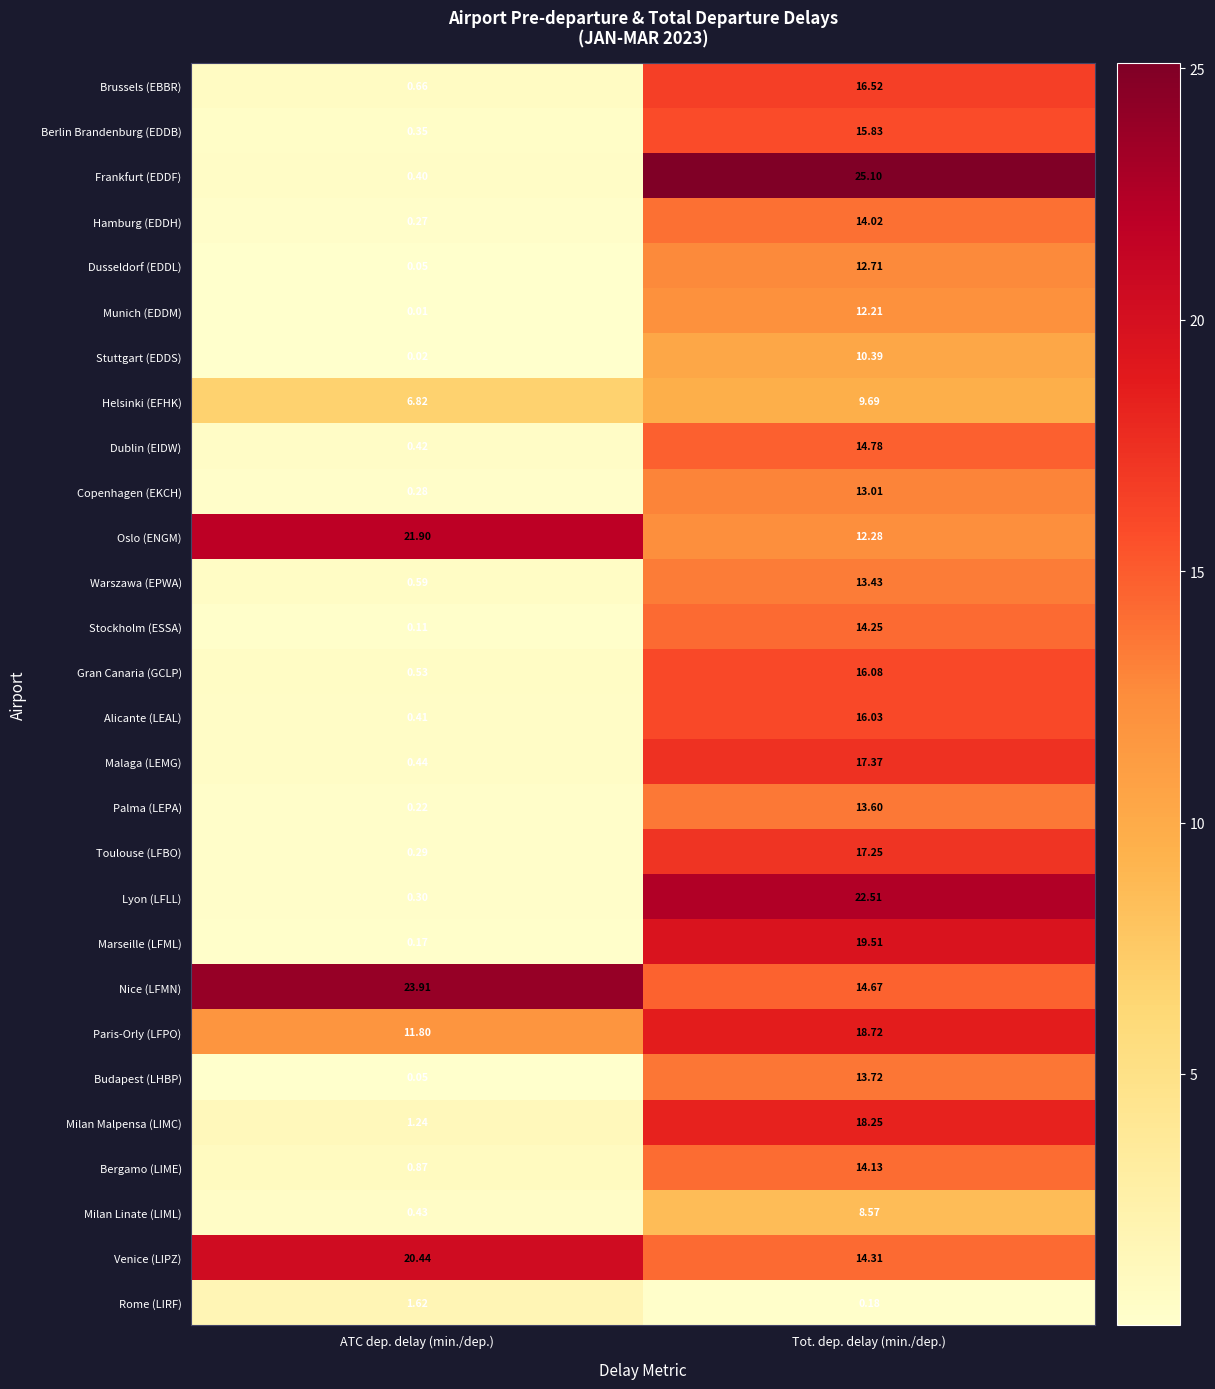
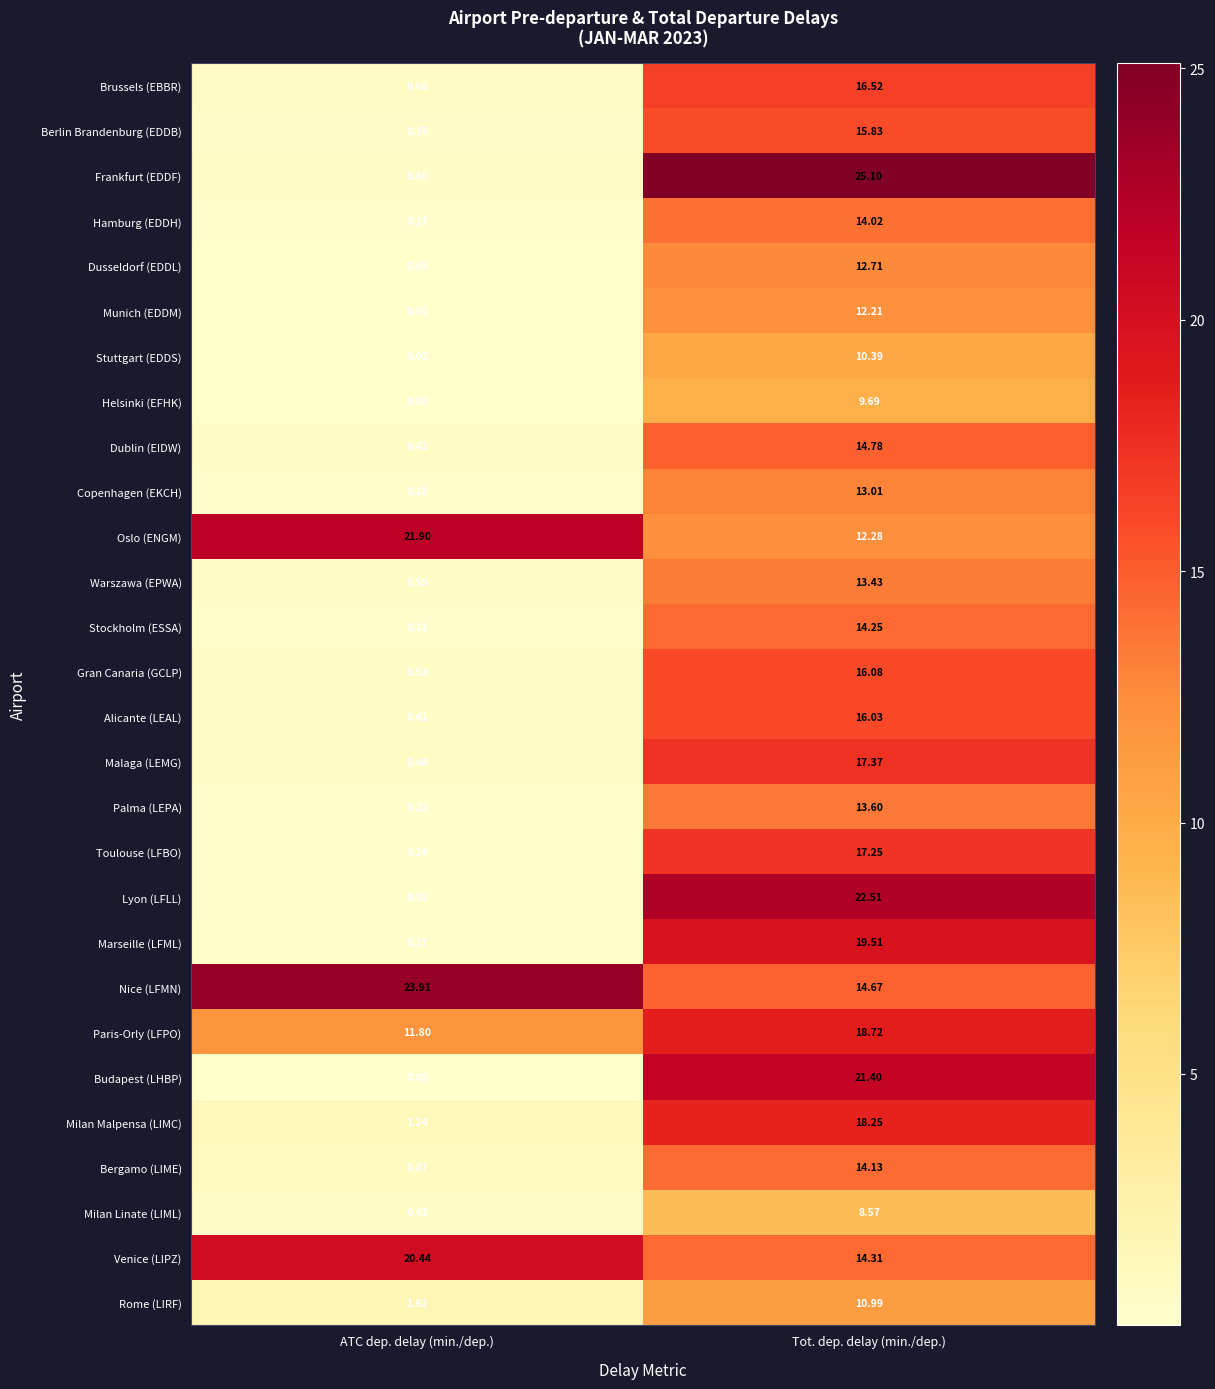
Helsinki (EFHK), ATC dep. delay (min./dep.): 6.82 -> 0.08
Budapest (LHBP), Tot. dep. delay (min./dep.): 13.72 -> 21.40
Rome (LIRF), Tot. dep. delay (min./dep.): 0.18 -> 10.99
